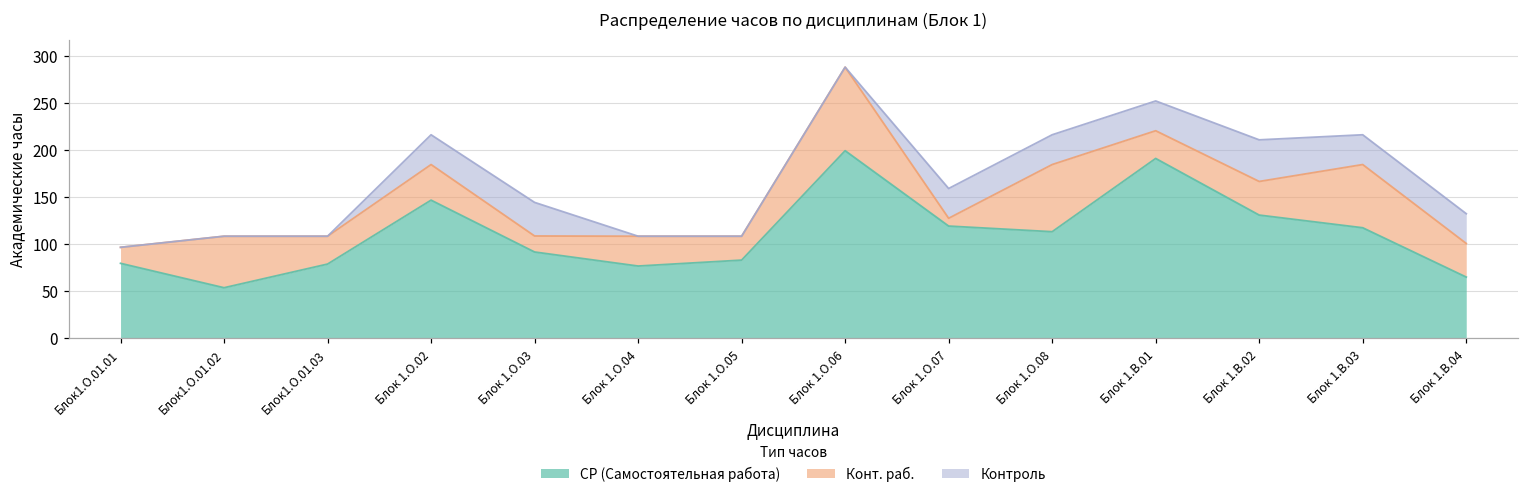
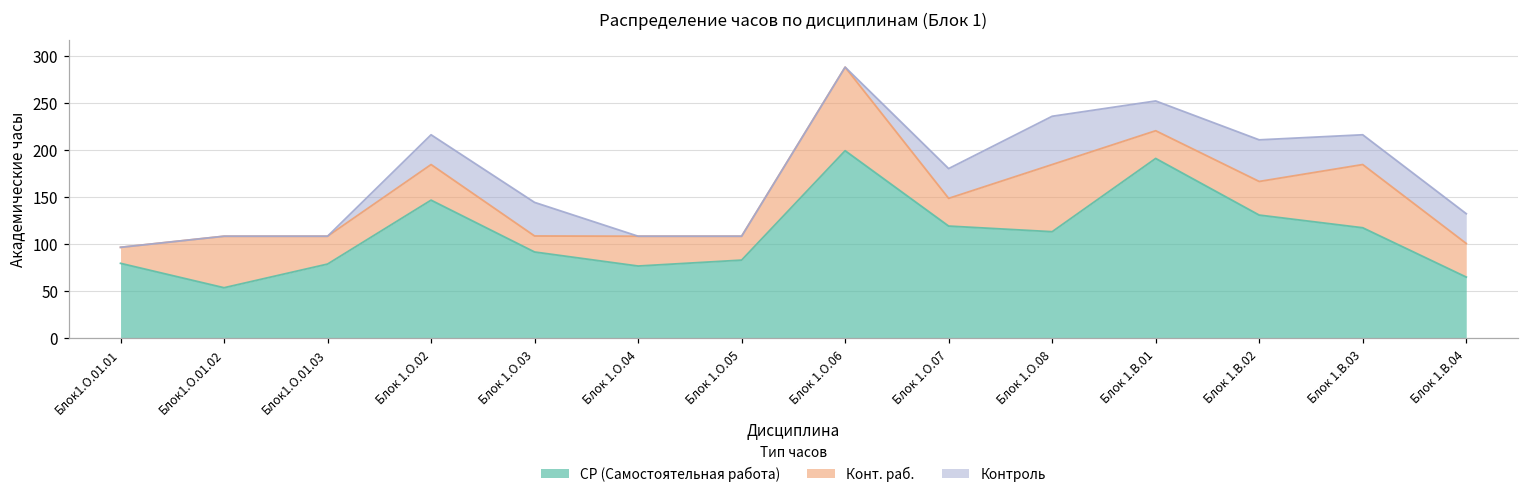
Конт. раб., Блок 1.О.07: 10 -> 30
Контроль, Блок 1.О.08: 30 -> 50
